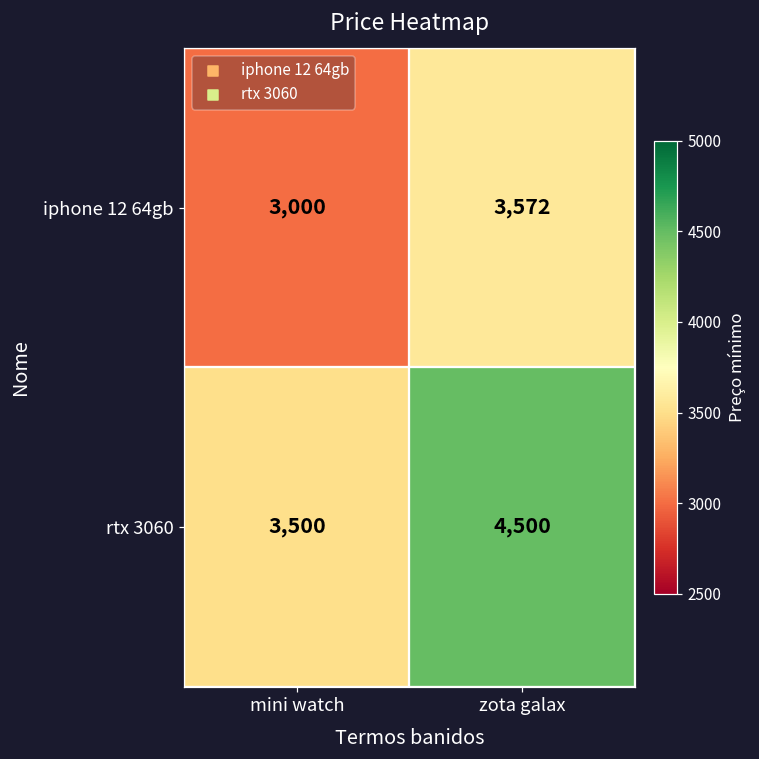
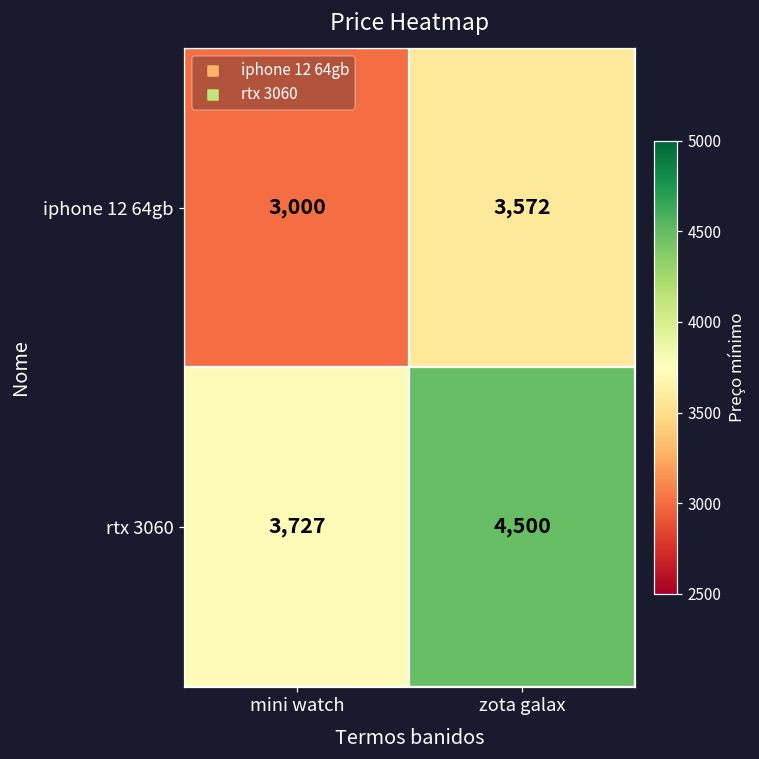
rtx 3060, mini watch: 3,500 -> 3,727
